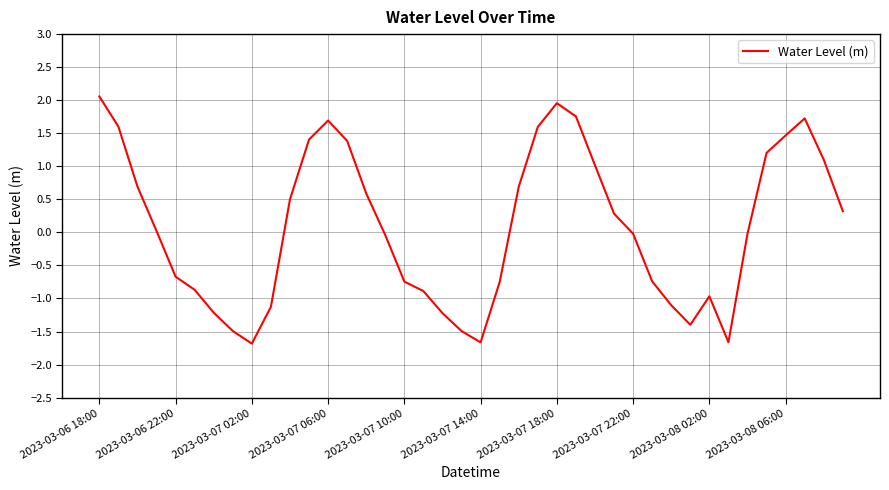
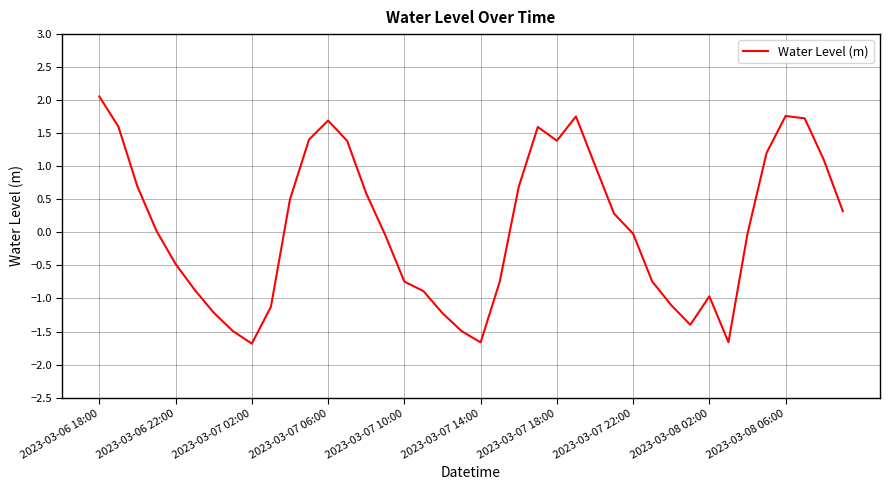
2023-03-06 22:00: -0.7 -> -0.5
2023-03-07 18:00: 2.0 -> 1.4
2023-03-08 06:00: 1.5 -> 1.8
